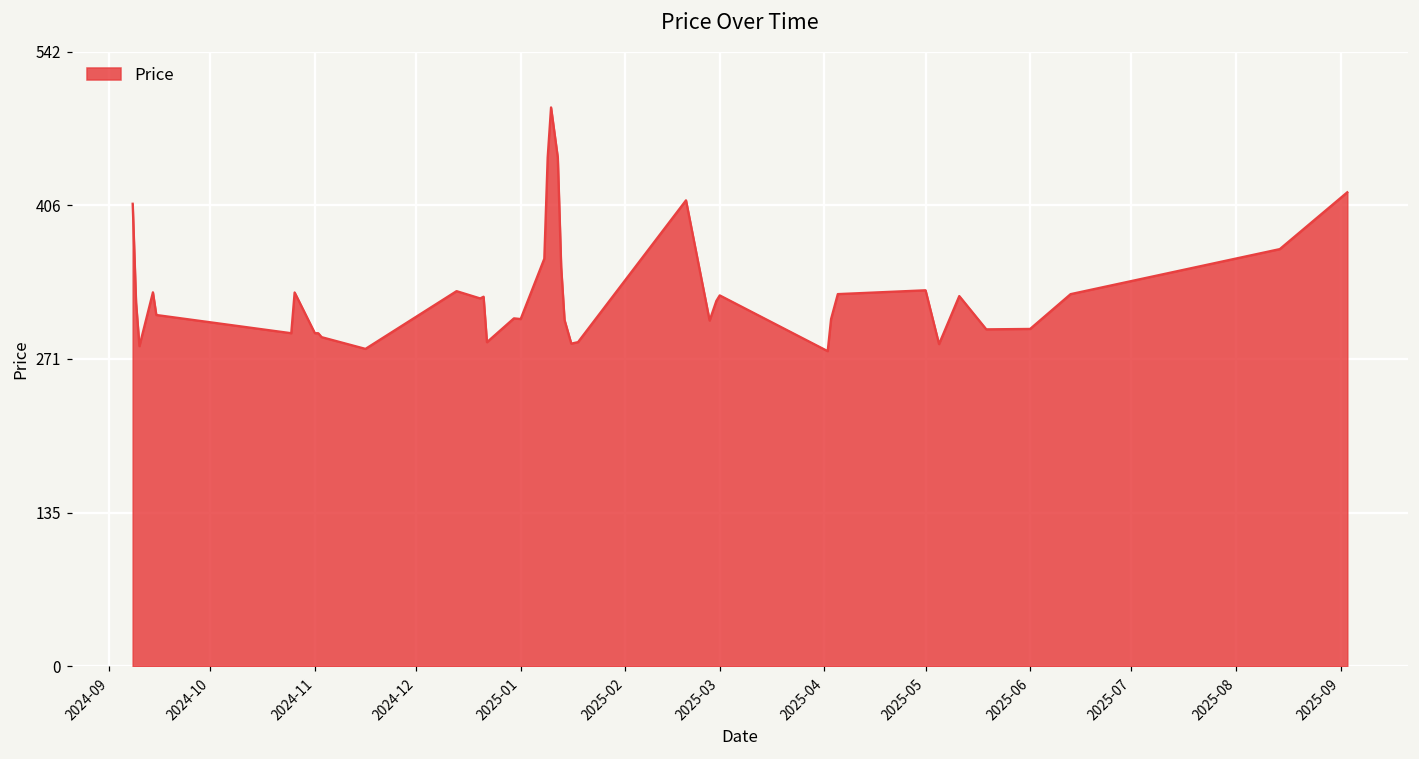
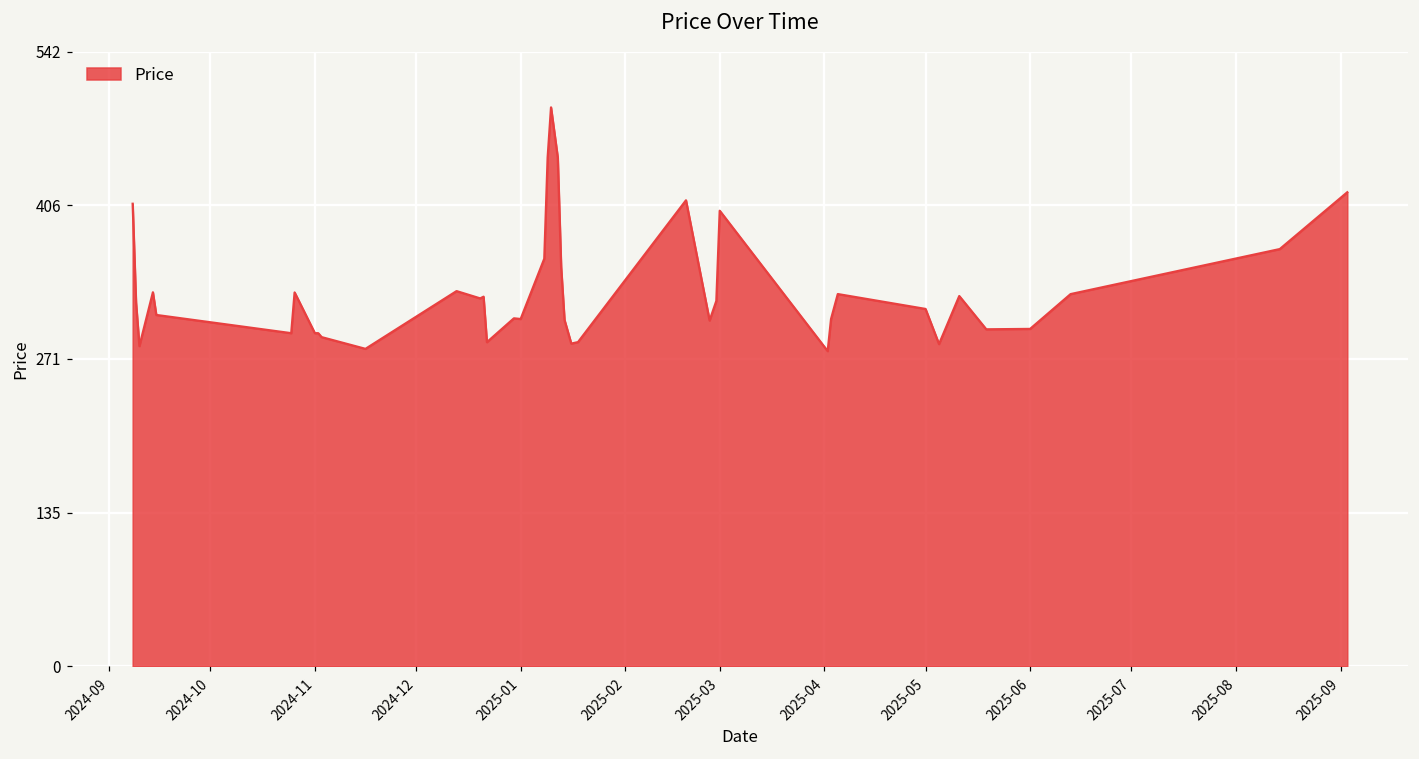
2025-03: 327 -> 402
2025-05: 332 -> 315
